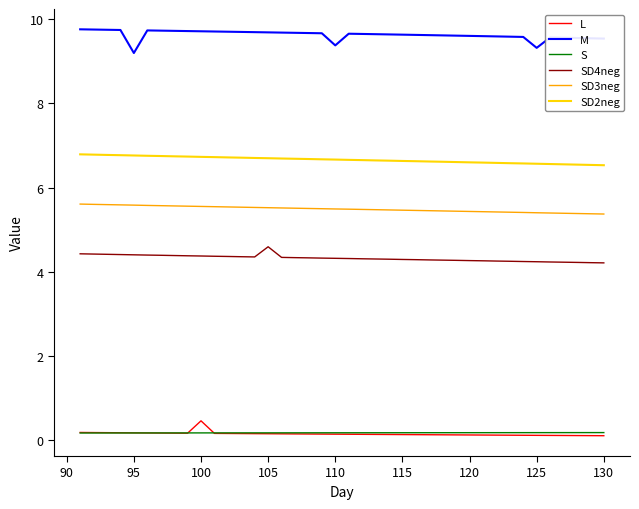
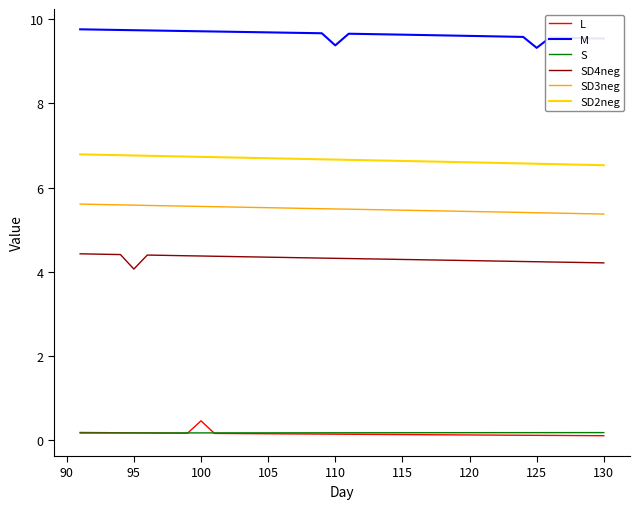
M, 95: 9.2 -> 9.7
SD4neg, 95: 4.4 -> 4.1
SD4neg, 105: 4.6 -> 4.3
